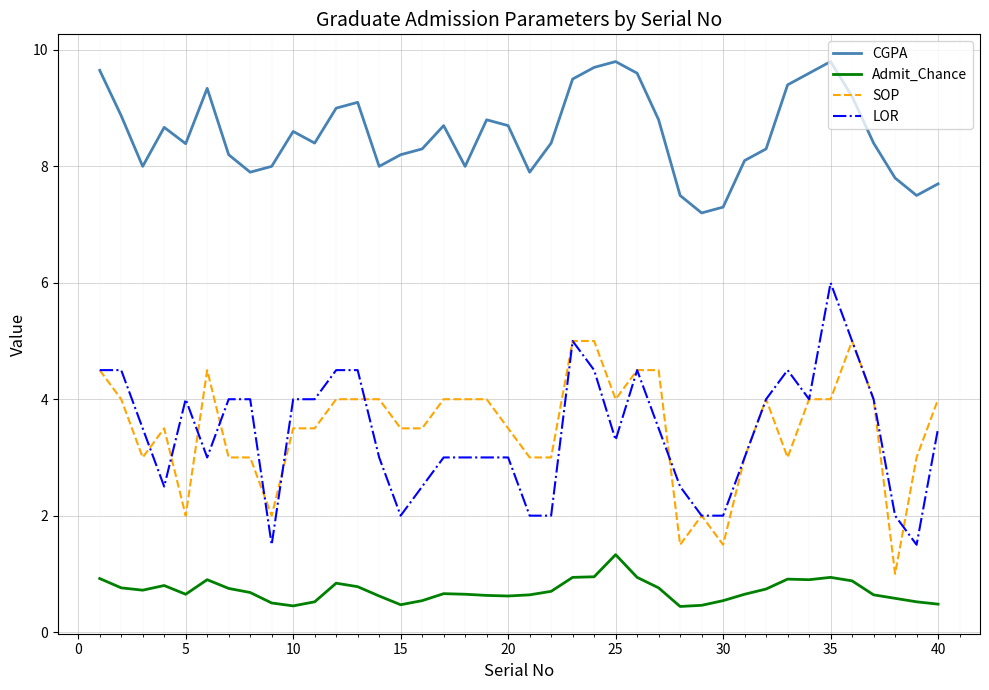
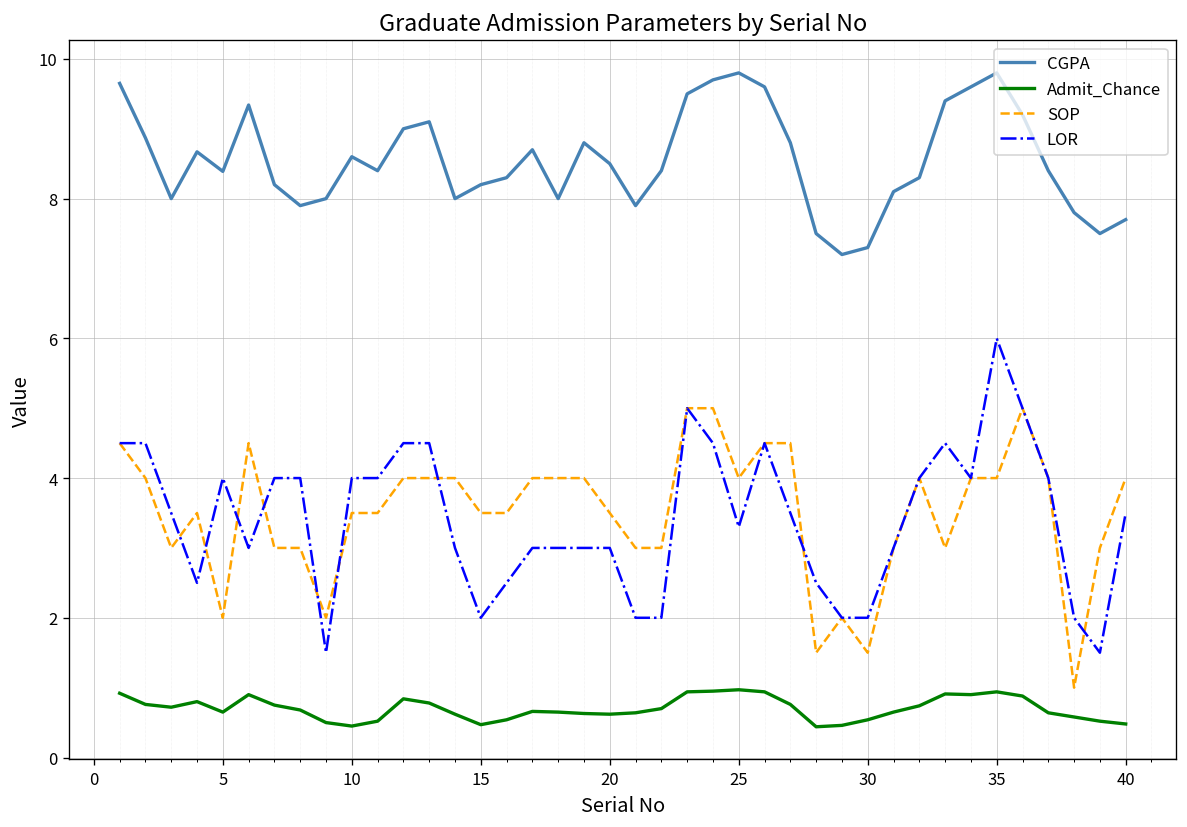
CGPA, 20: 8.7 -> 8.5
Admit_Chance, 25: 1.3 -> 1.0
